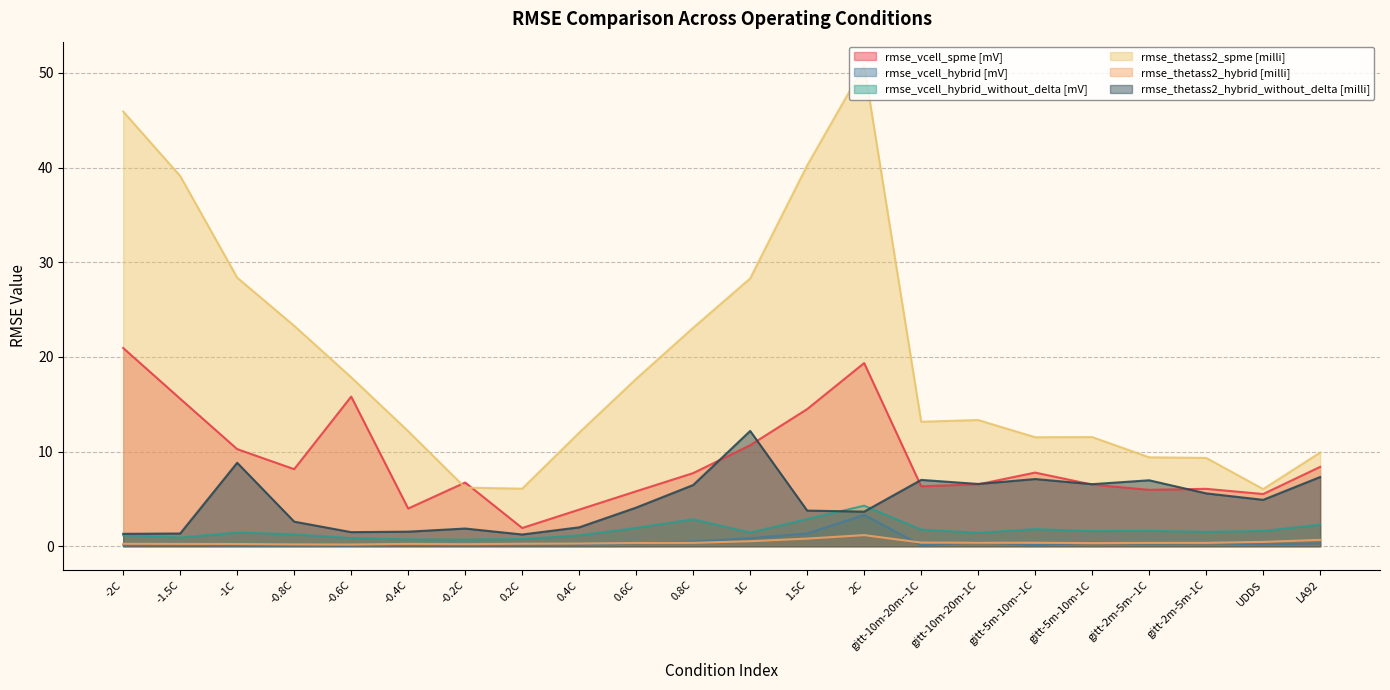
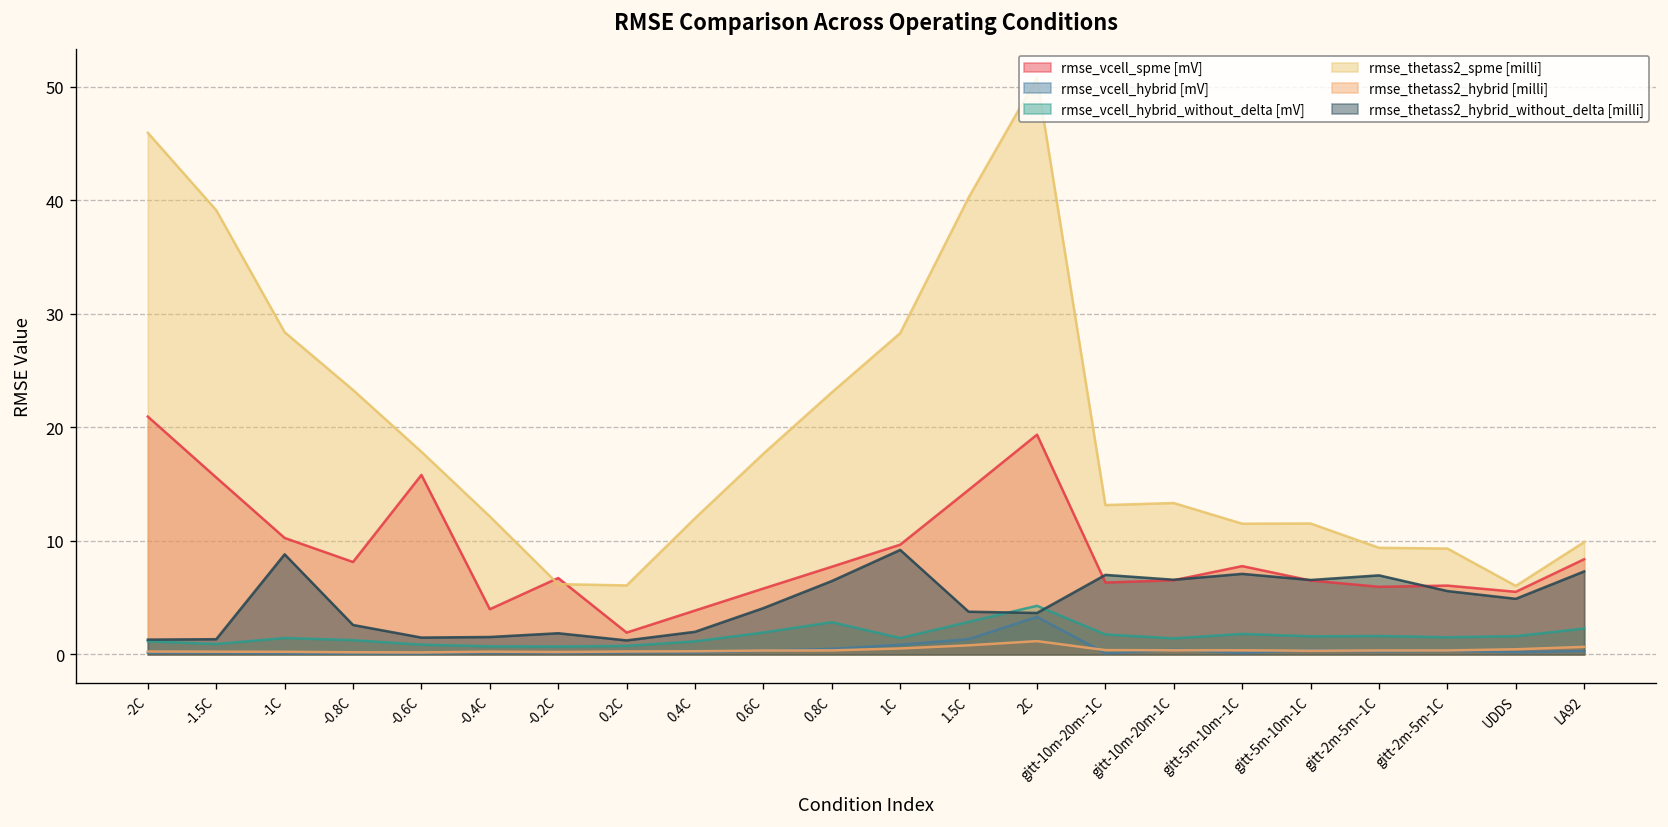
rmse_vcell_spme [mV], 1C: 11 -> 10
rmse_thetass2_hybrid_without_delta [milli], 1C: 12 -> 9
